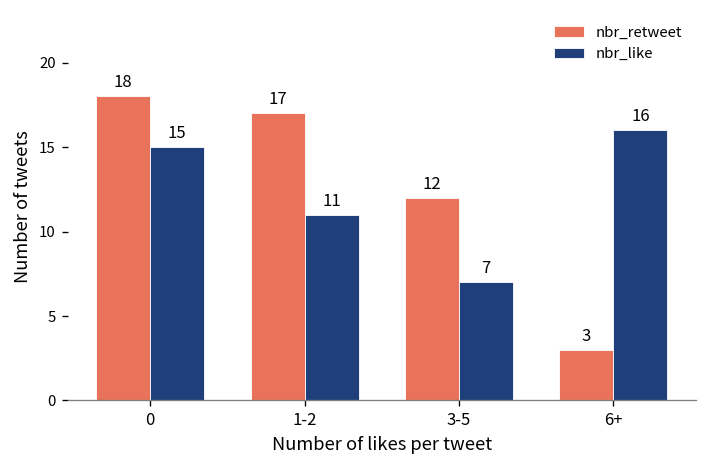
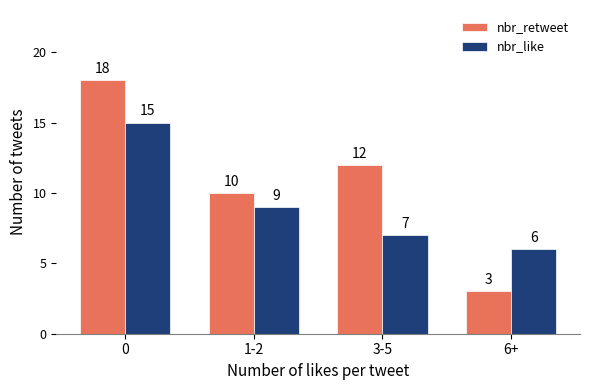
nbr_retweet, 1-2: 17 -> 10
nbr_like, 1-2: 11 -> 9
nbr_like, 6+: 16 -> 6
